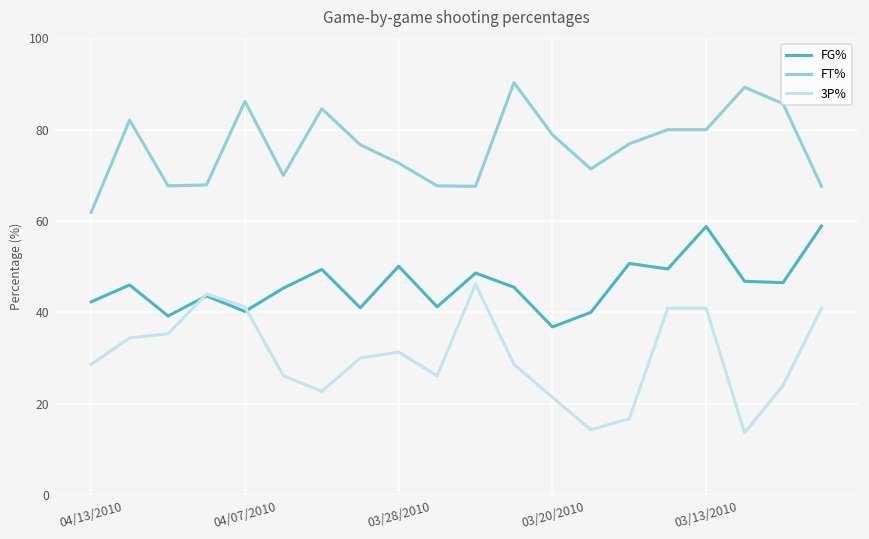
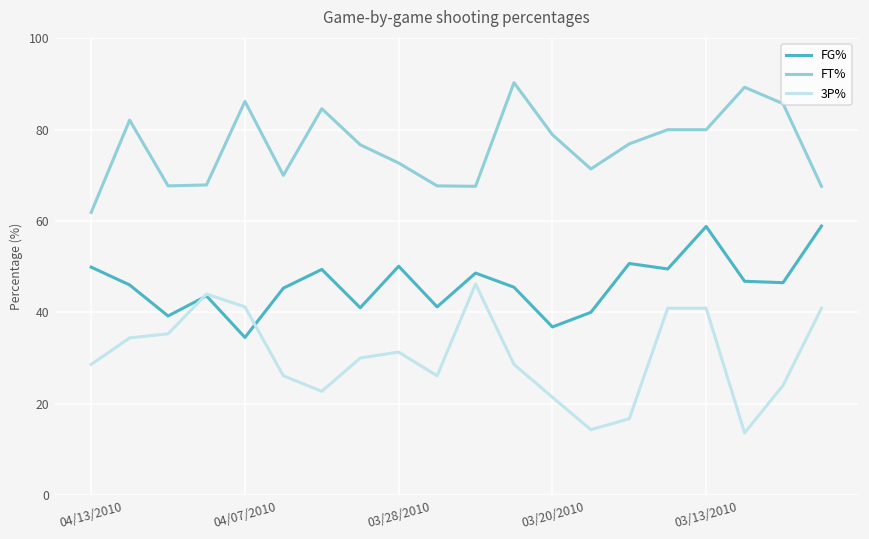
FG%, 04/13/2010: 42 -> 50
FG%, 04/07/2010: 40 -> 35
